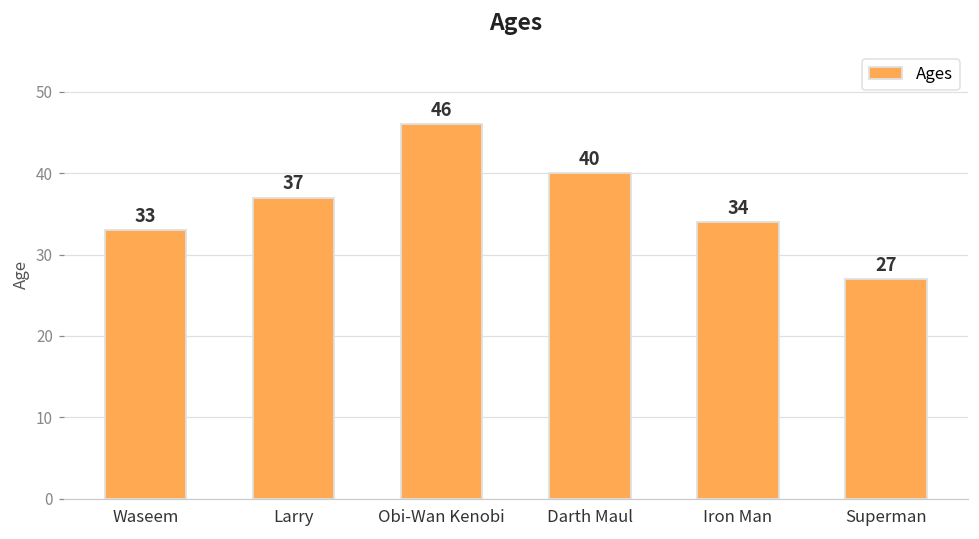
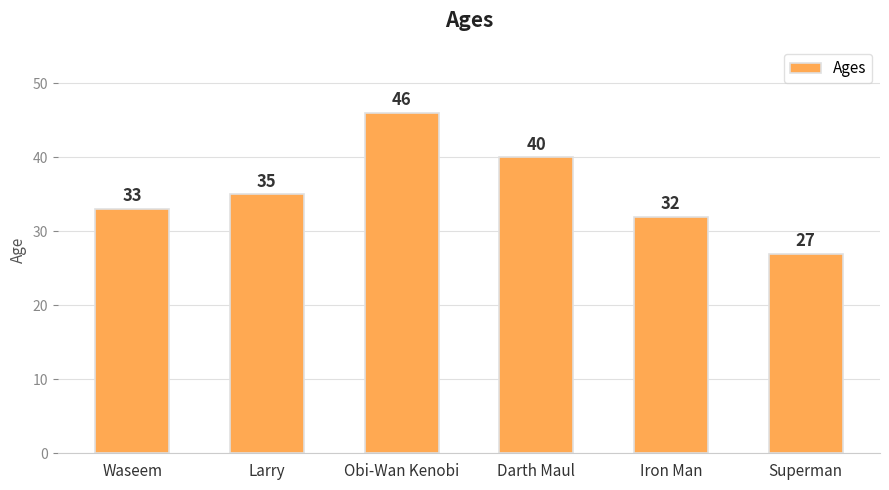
Larry: 37 -> 35
Iron Man: 34 -> 32
